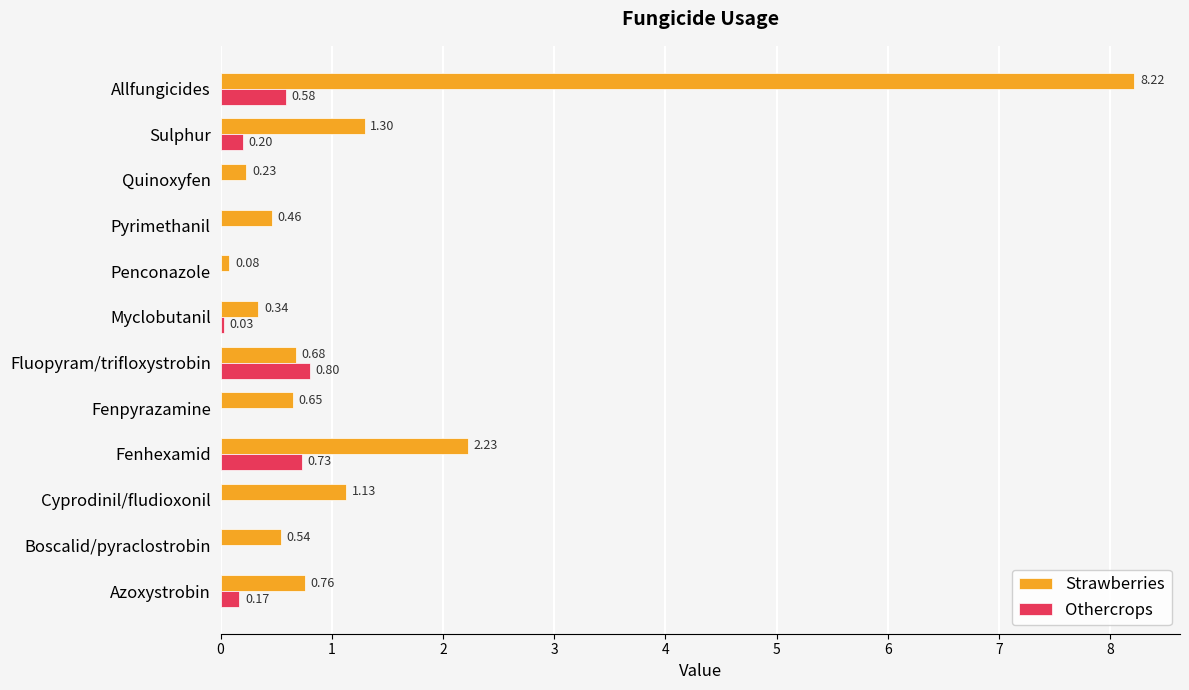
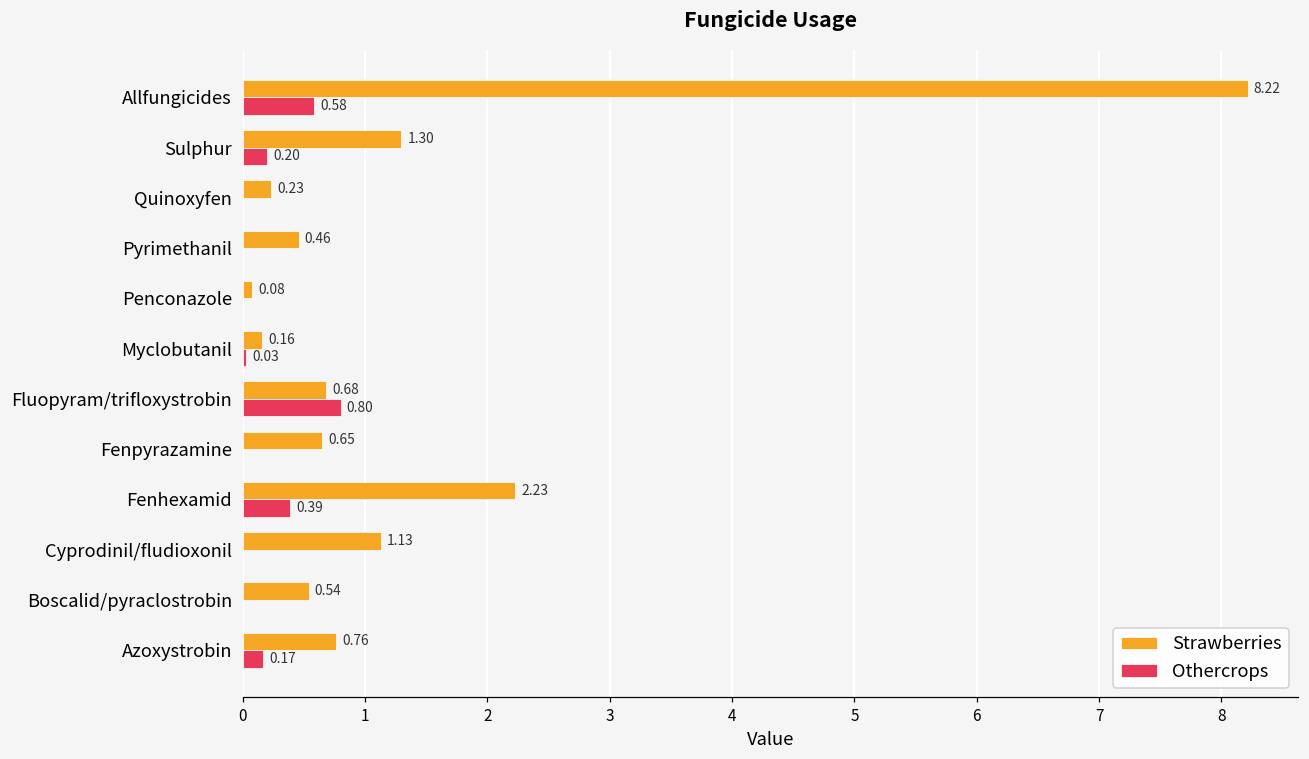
Strawberries, Myclobutanil: 0.34 -> 0.16
Othercrops, Fenhexamid: 0.73 -> 0.39
